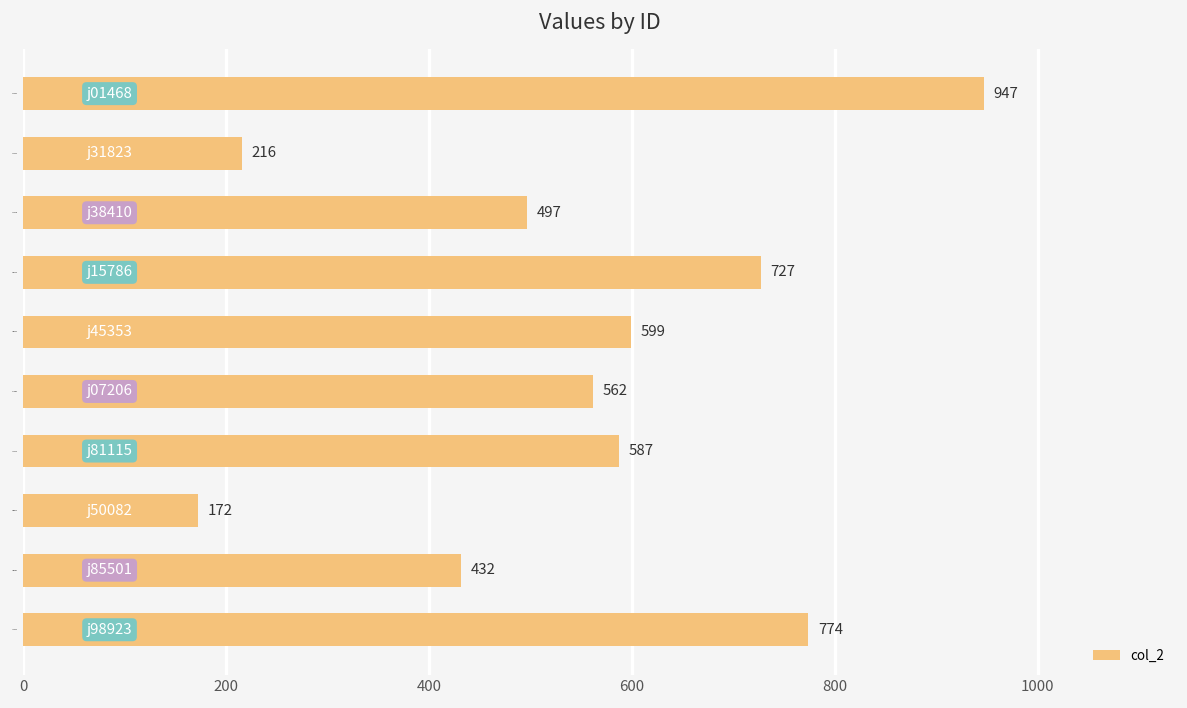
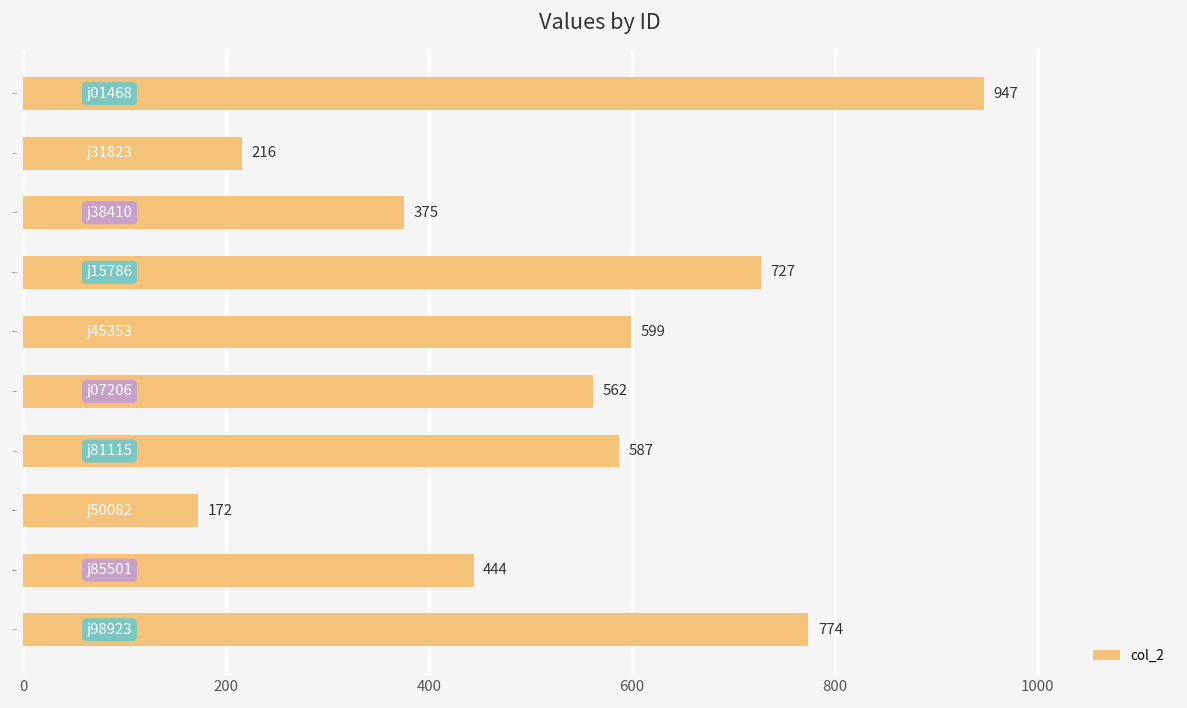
j38410: 497 -> 375
j85501: 432 -> 444
